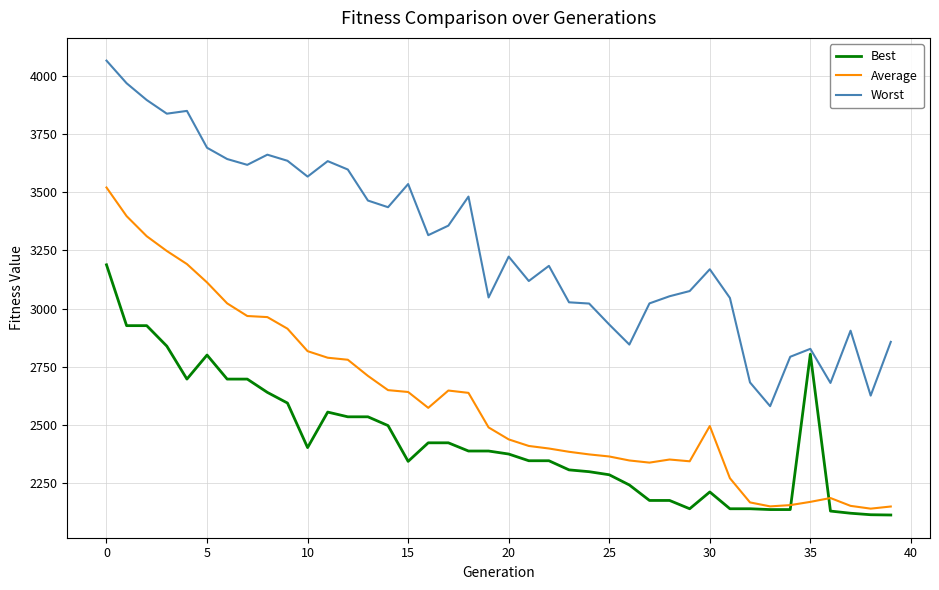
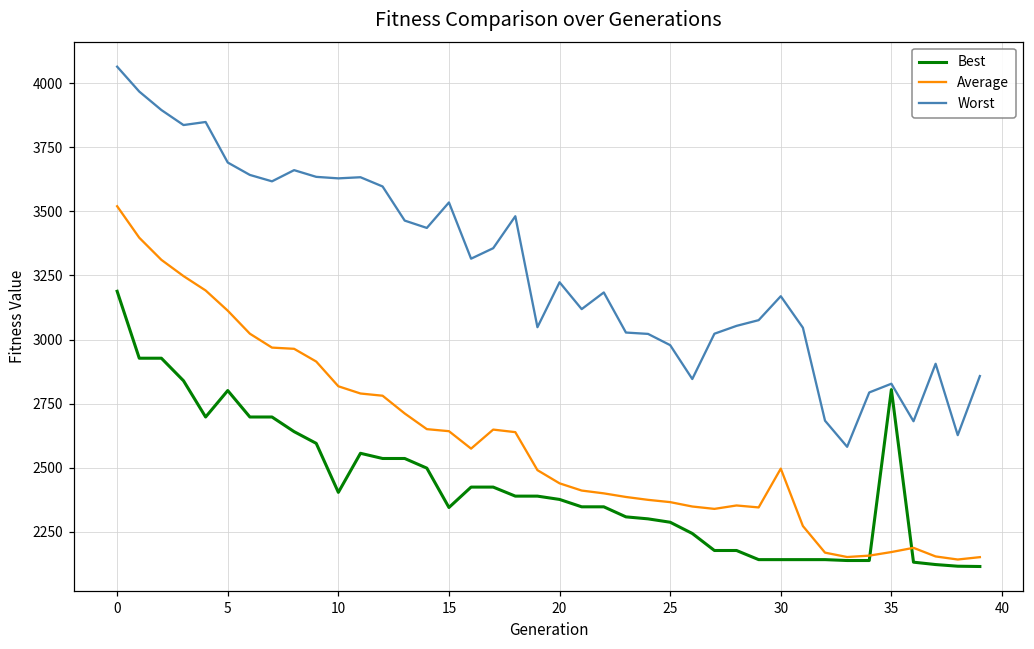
Worst, 10: 3570 -> 3630
Worst, 25: 2930 -> 2980
Best, 30: 2210 -> 2140
